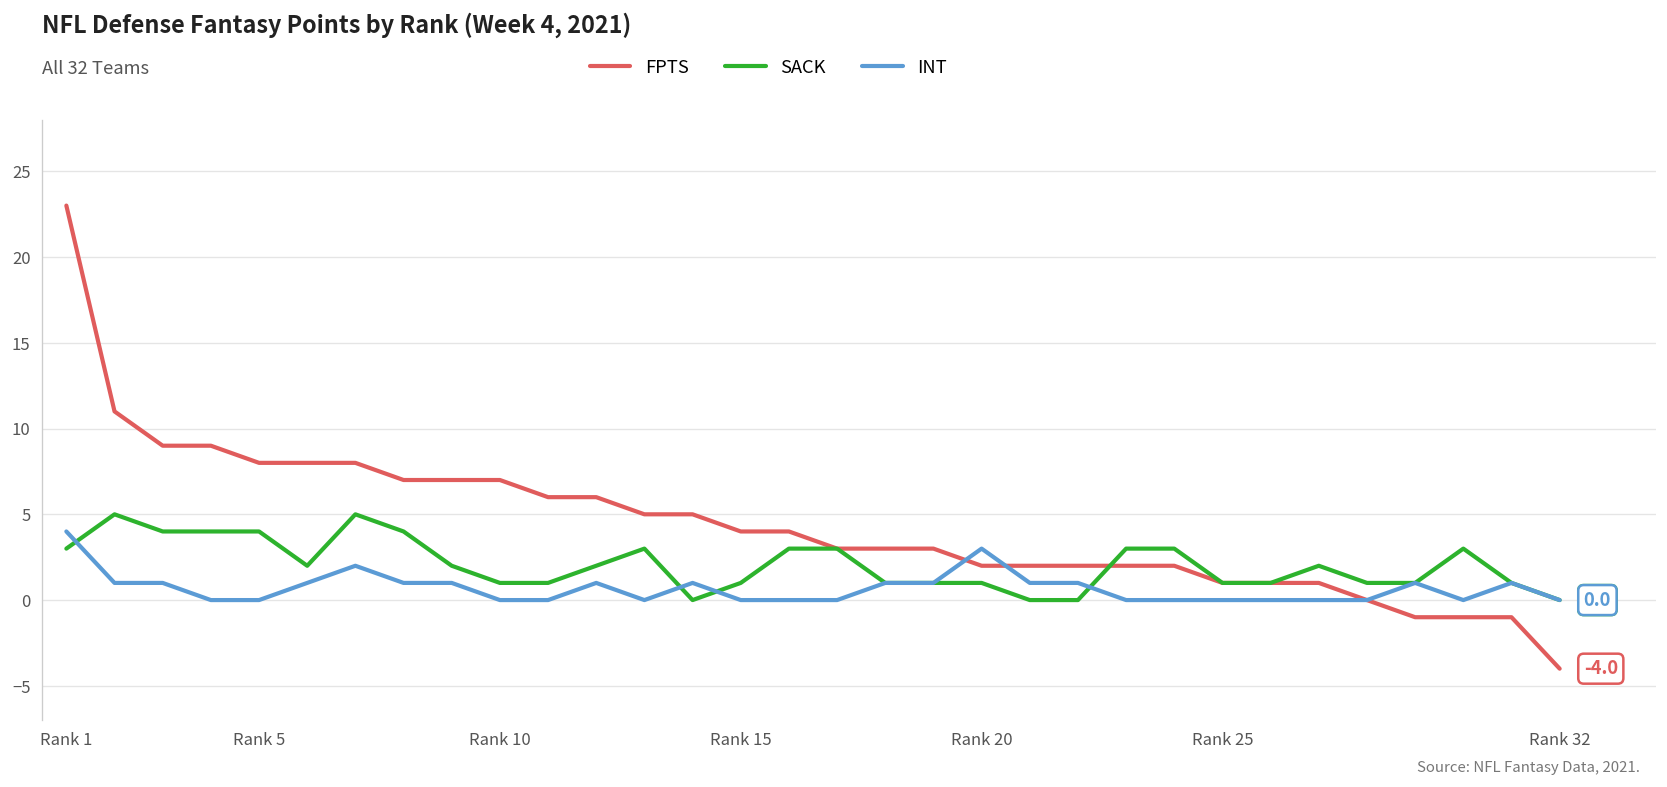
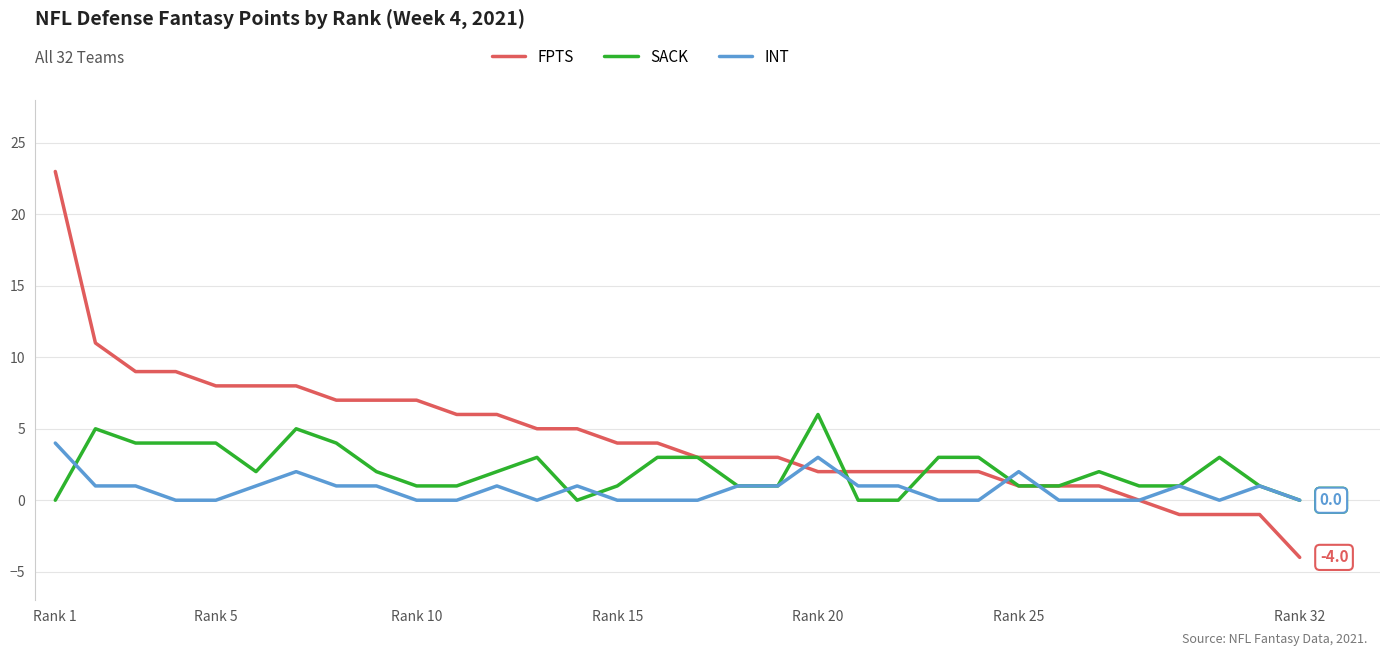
SACK, Rank 1: 3 -> 0
SACK, Rank 20: 1 -> 6
INT, Rank 25: 0 -> 2
